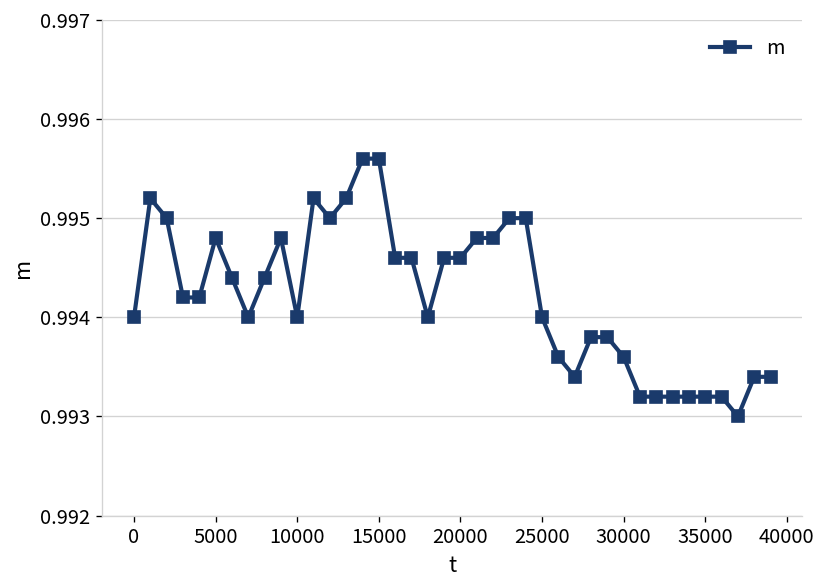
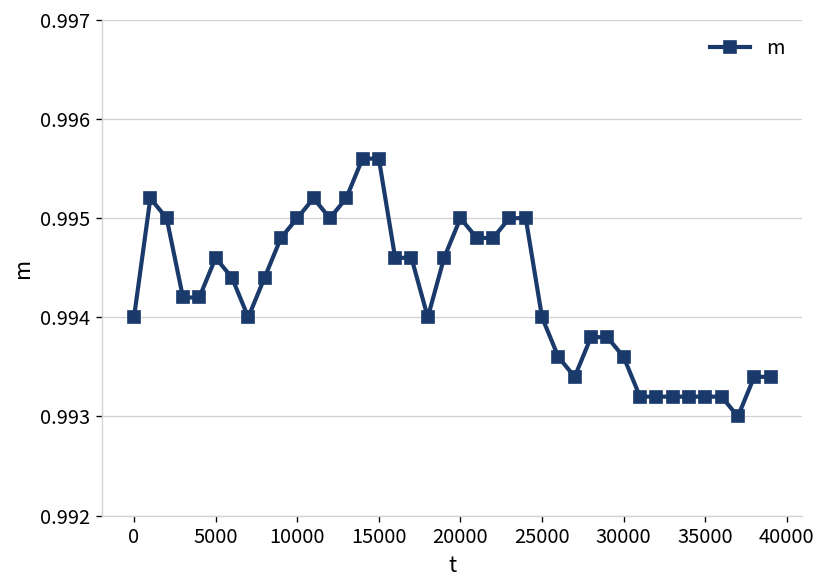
5000: 0.9948 -> 0.9946
10000: 0.994 -> 0.995
20000: 0.9946 -> 0.9950
